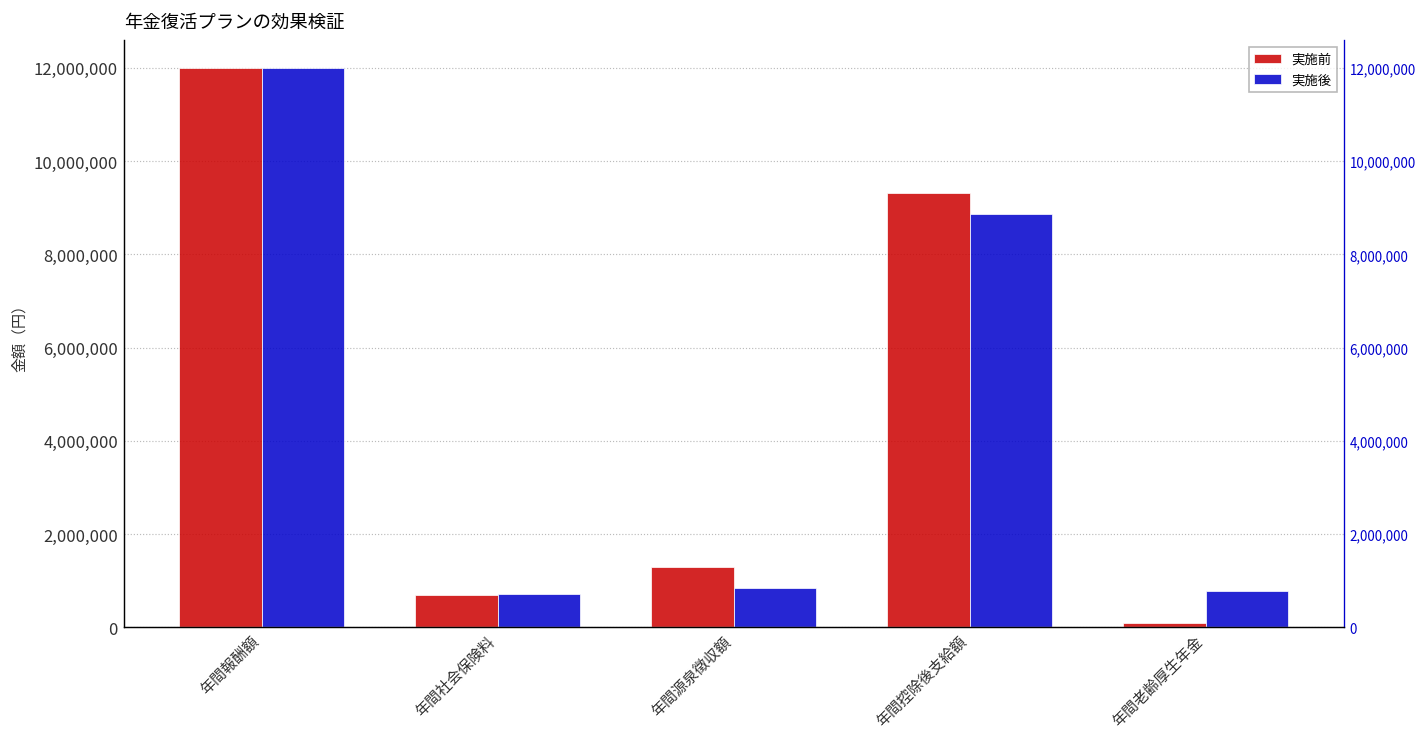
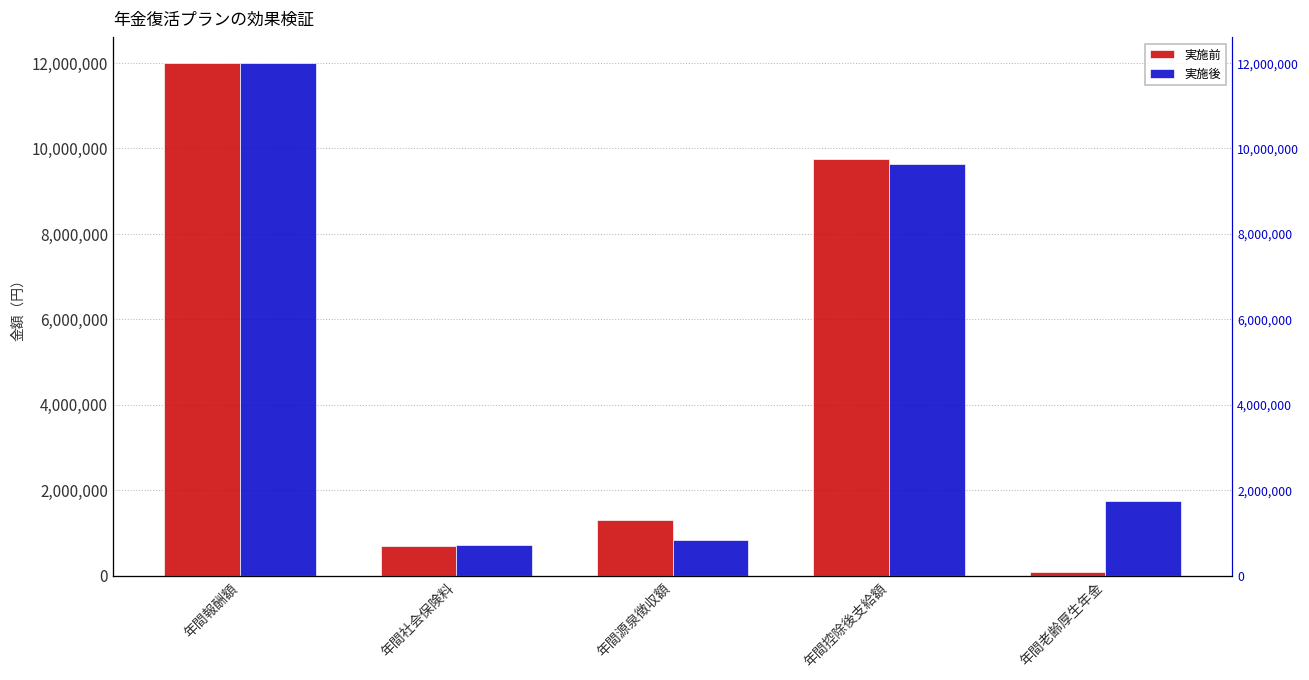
実施前, 年間控除後支給額: 9,300,000 -> 9,800,000
実施後, 年間控除後支給額: 8,900,000 -> 9,600,000
実施後, 年間老齢厚生年金: 800,000 -> 1,700,000
